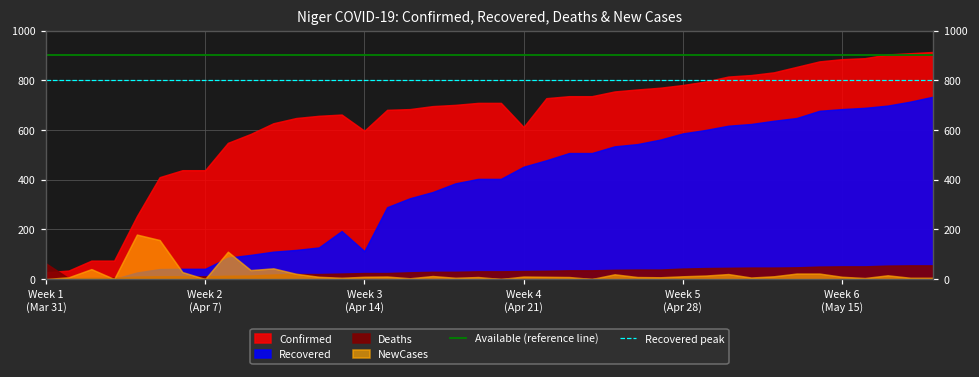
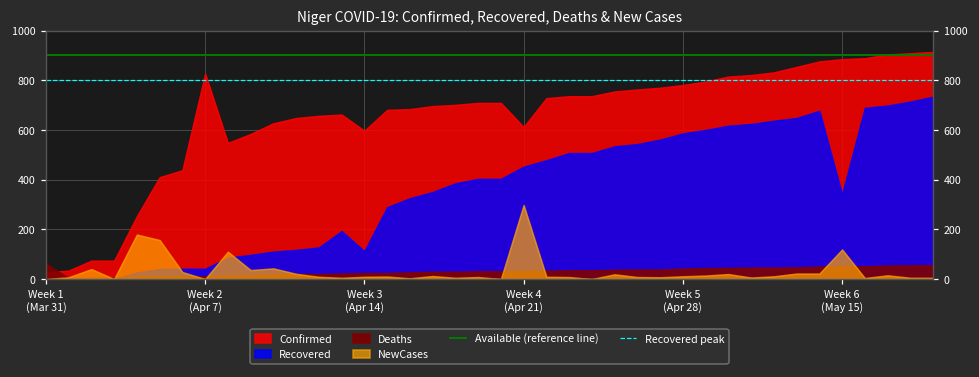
Confirmed, Week 2 (Apr 7): 440 -> 830
NewCases, Week 4 (Apr 21): 10 -> 300
Recovered, Week 6 (May 15): 680 -> 340
NewCases, Week 6 (May 15): 10 -> 120
